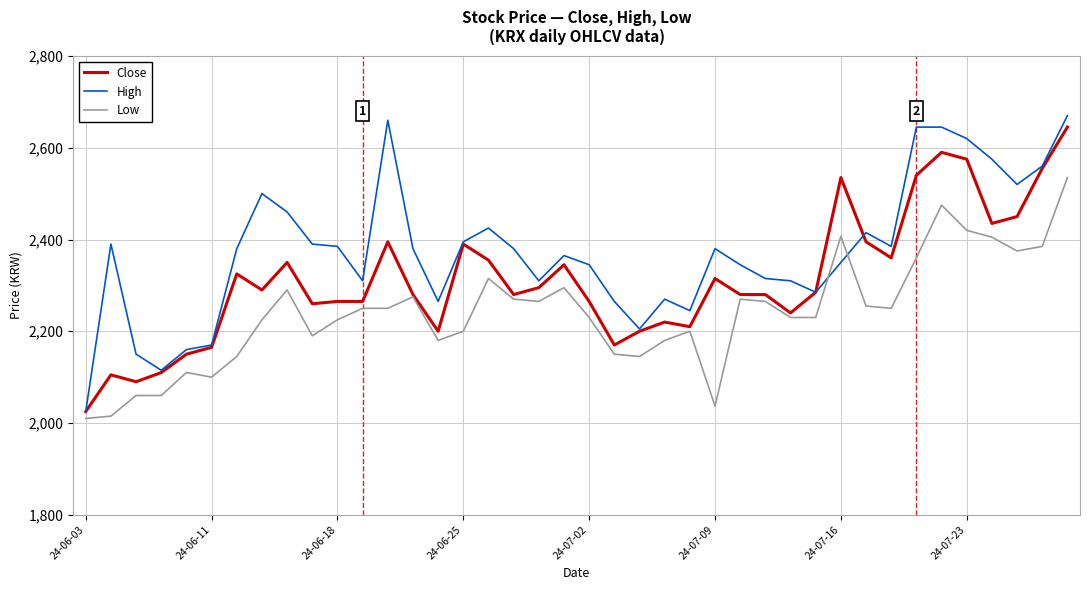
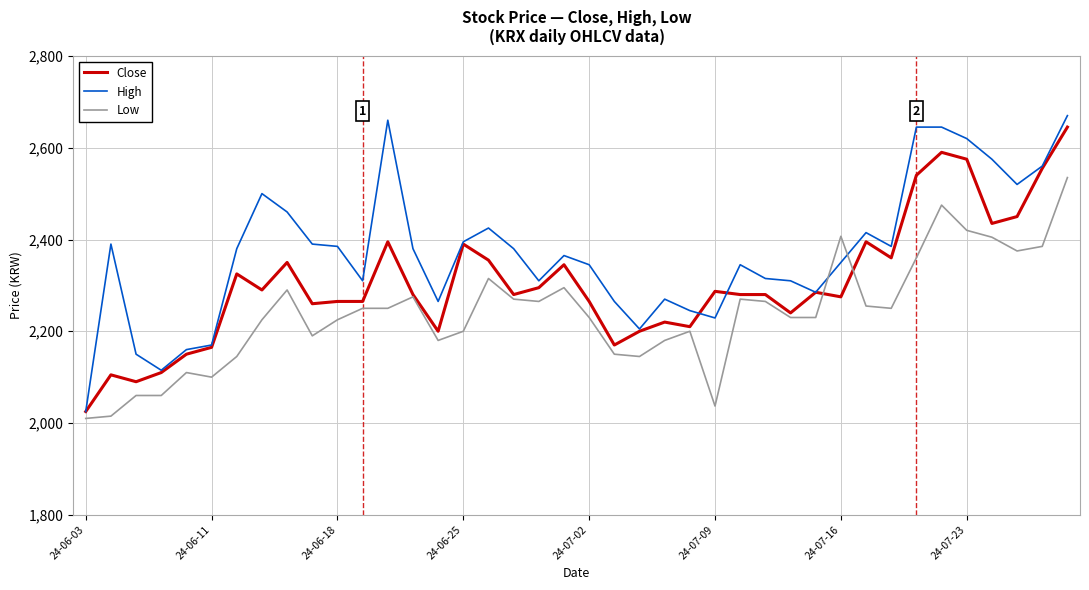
Close, 24-07-09: 2,320 -> 2,290
High, 24-07-09: 2,380 -> 2,230
Close, 24-07-16: 2,540 -> 2,280
